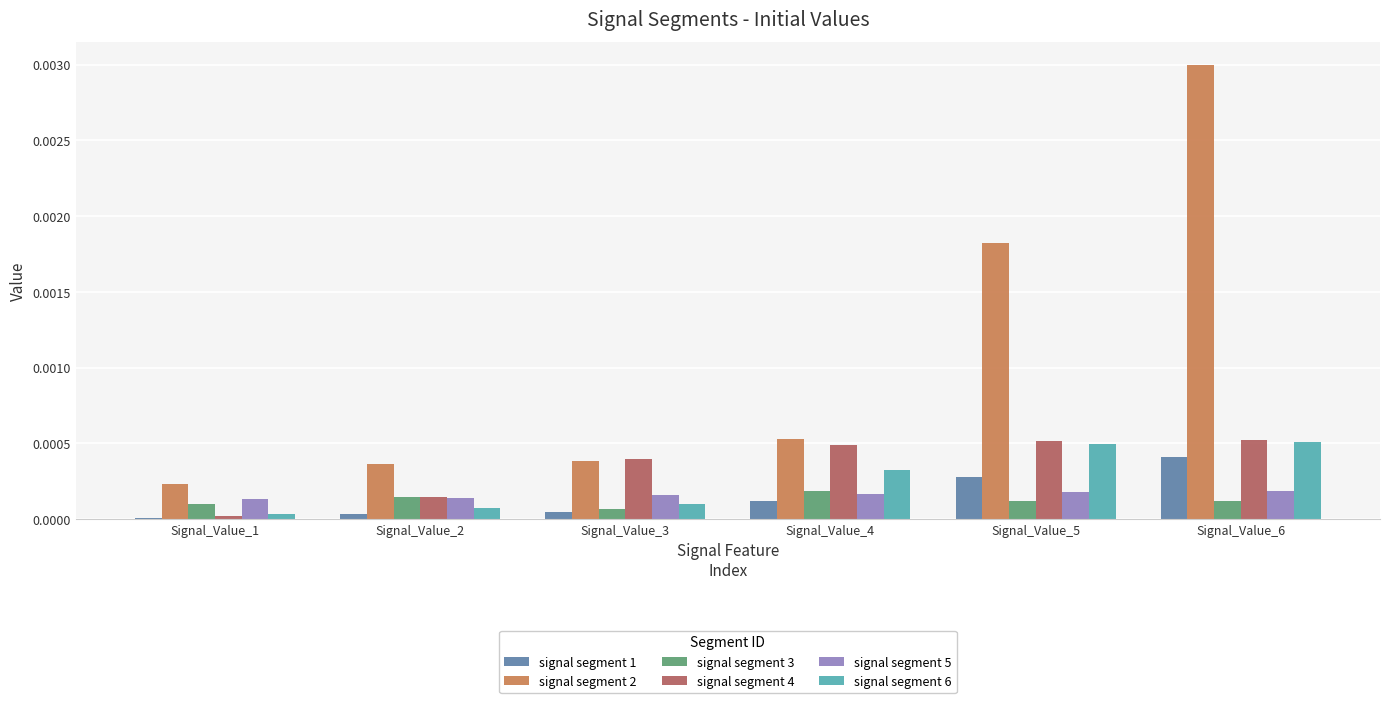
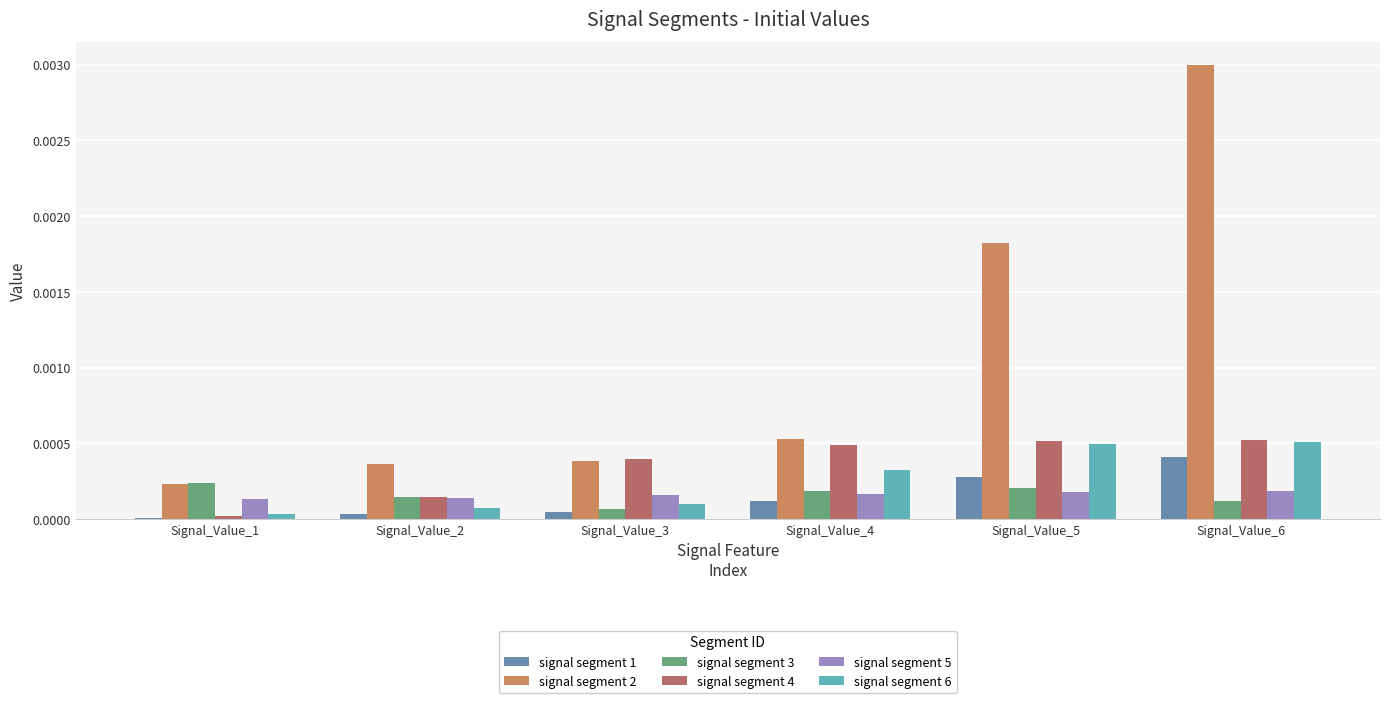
signal segment 3, Signal_Value_1: 0.00010 -> 0.00024
signal segment 3, Signal_Value_5: 0.00012 -> 0.00021
